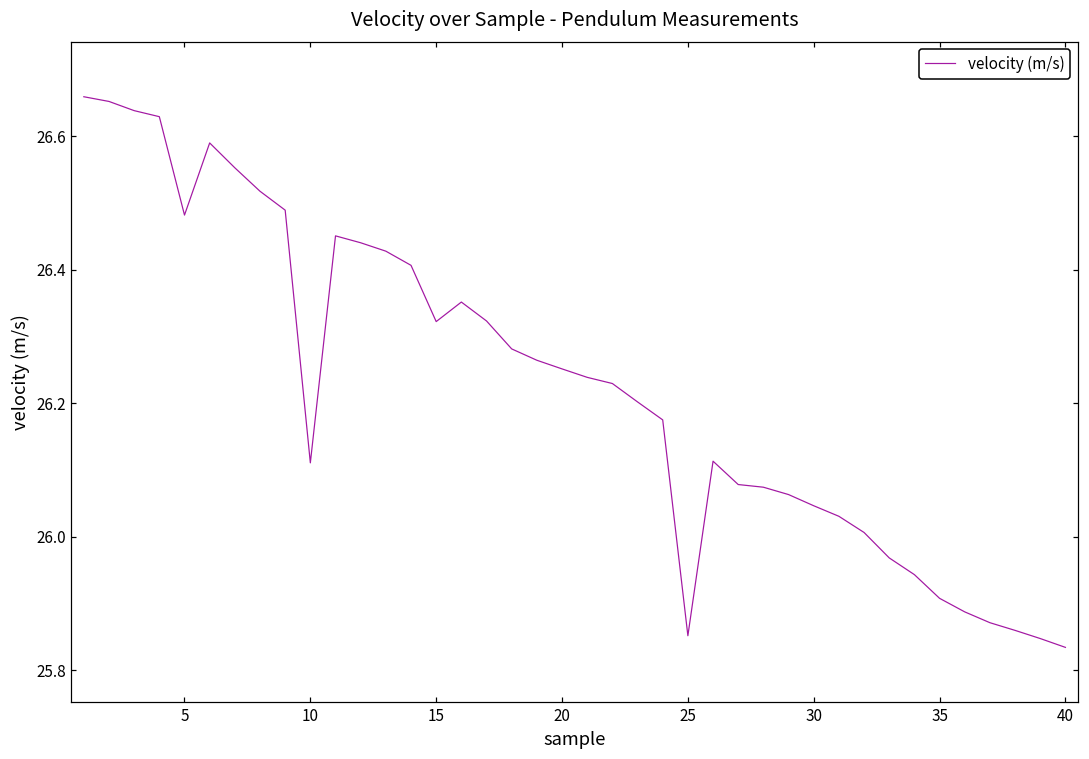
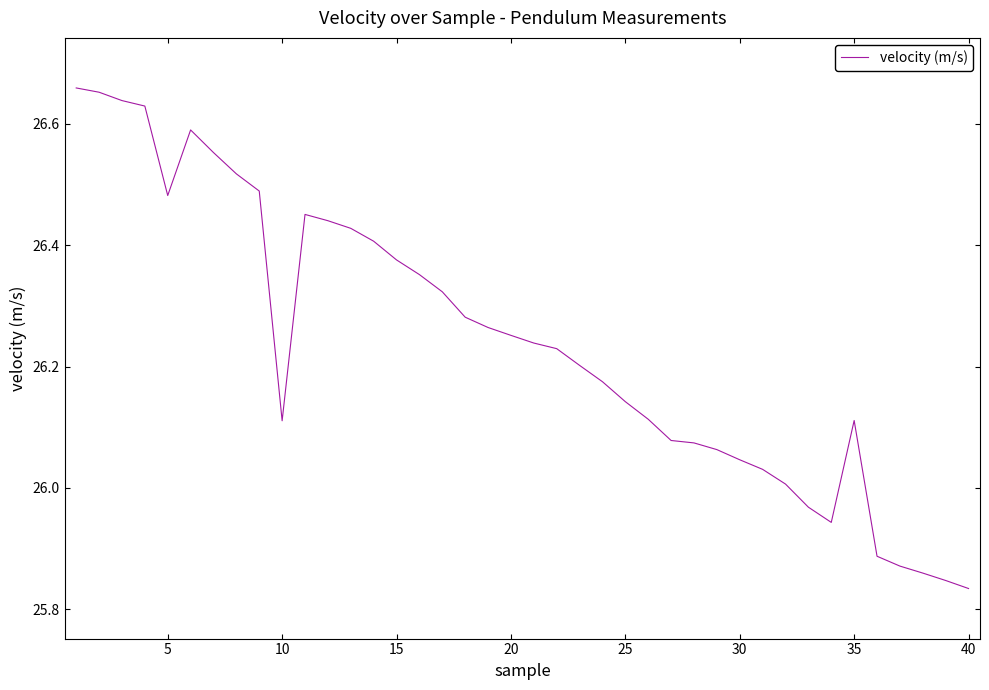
15: 26.32 -> 26.38
25: 25.85 -> 26.14
35: 25.91 -> 26.11
